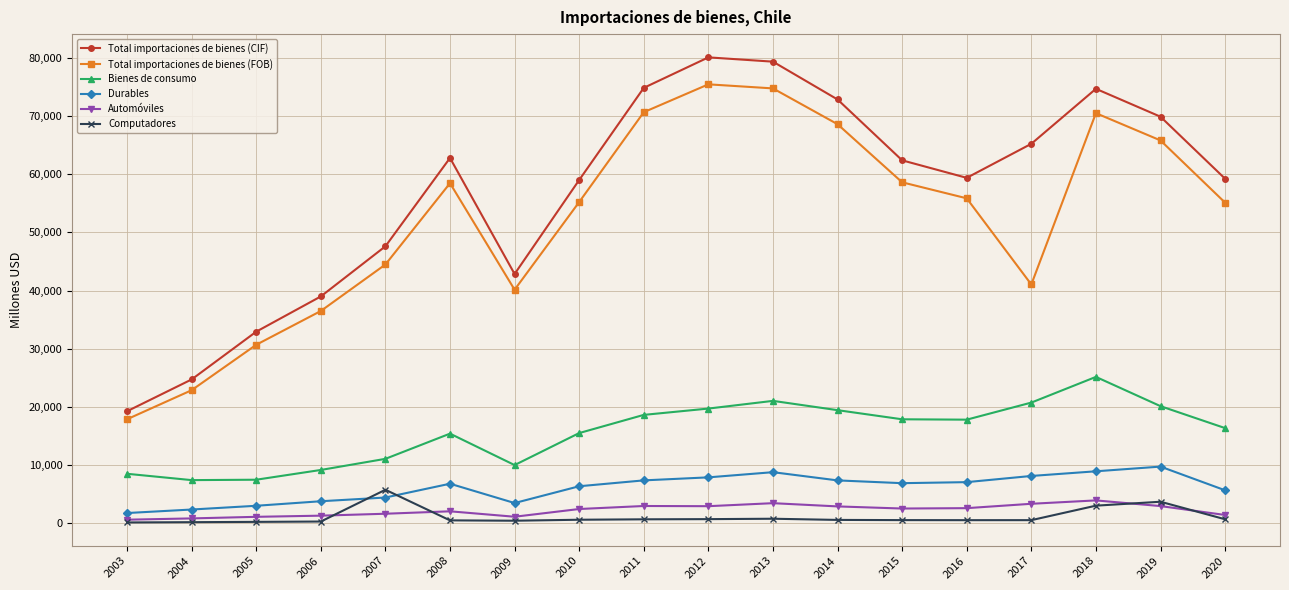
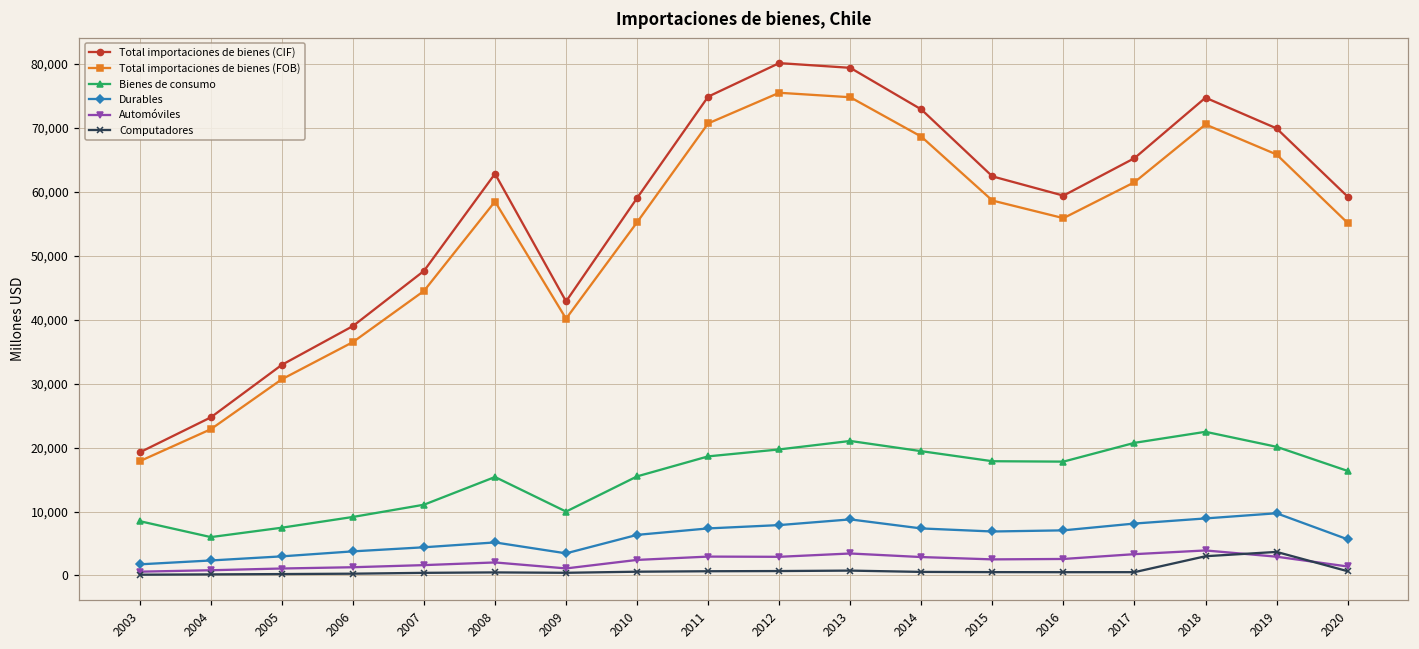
Bienes de consumo, 2004: 7,000 -> 6,000
Computadores, 2007: 6,000 -> 0
Durables, 2008: 7,000 -> 5,000
Total importaciones de bienes (FOB), 2017: 41,000 -> 61,000
Bienes de consumo, 2018: 25,000 -> 22,000
